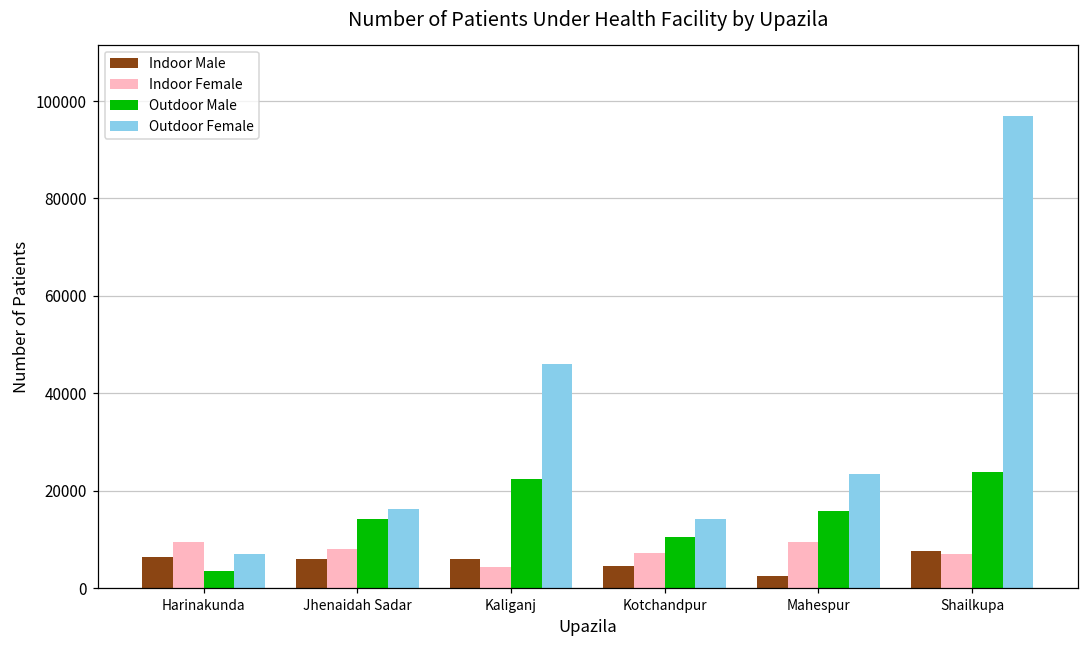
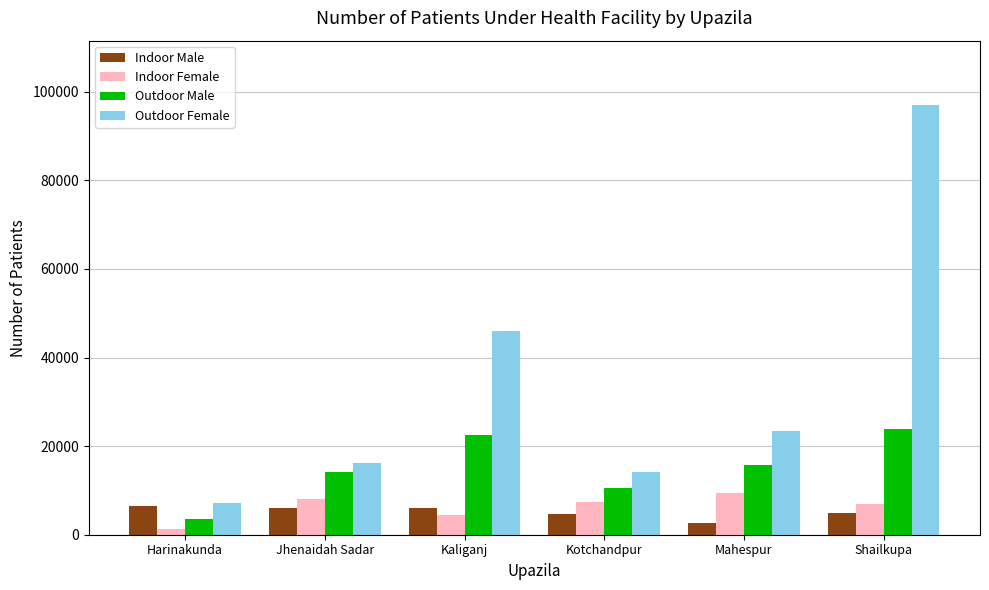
Indoor Female, Harinakunda: 9000 -> 1000
Indoor Male, Shailkupa: 8000 -> 5000
